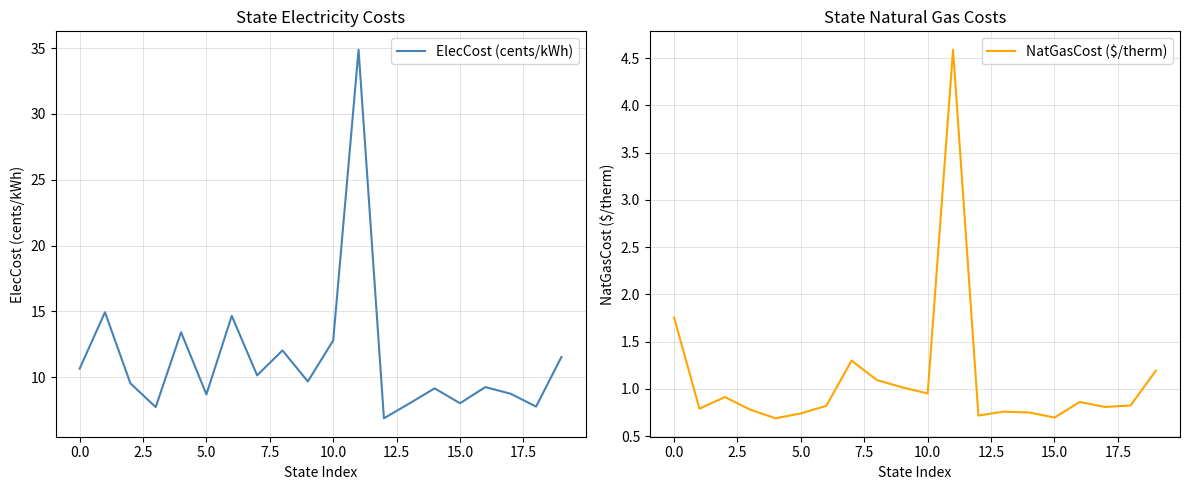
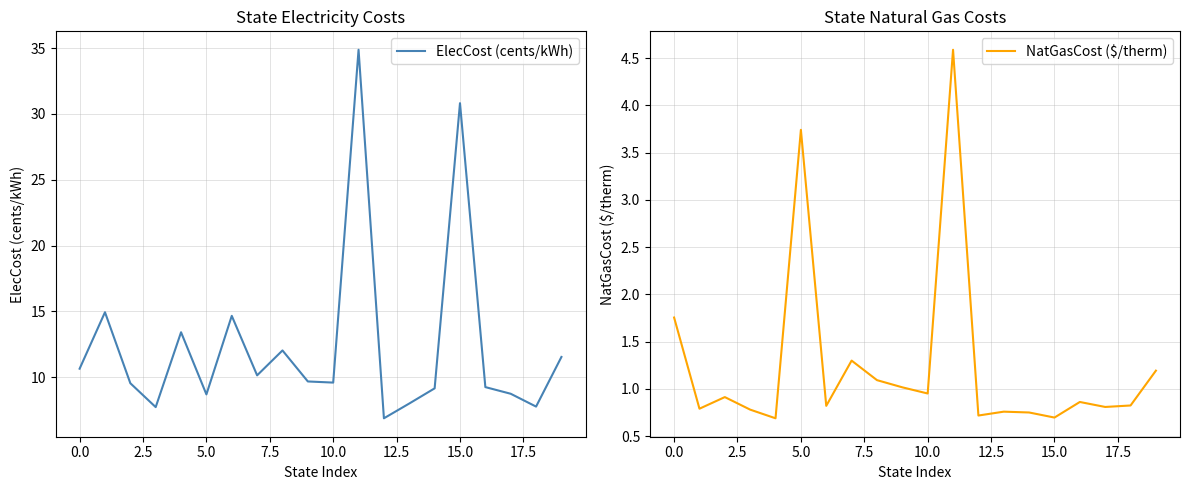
State Electricity Costs, 10.0: 12.8 -> 9.6
State Electricity Costs, 15.0: 8.0 -> 30.8
State Natural Gas Costs, 5.0: 0.7 -> 3.7
